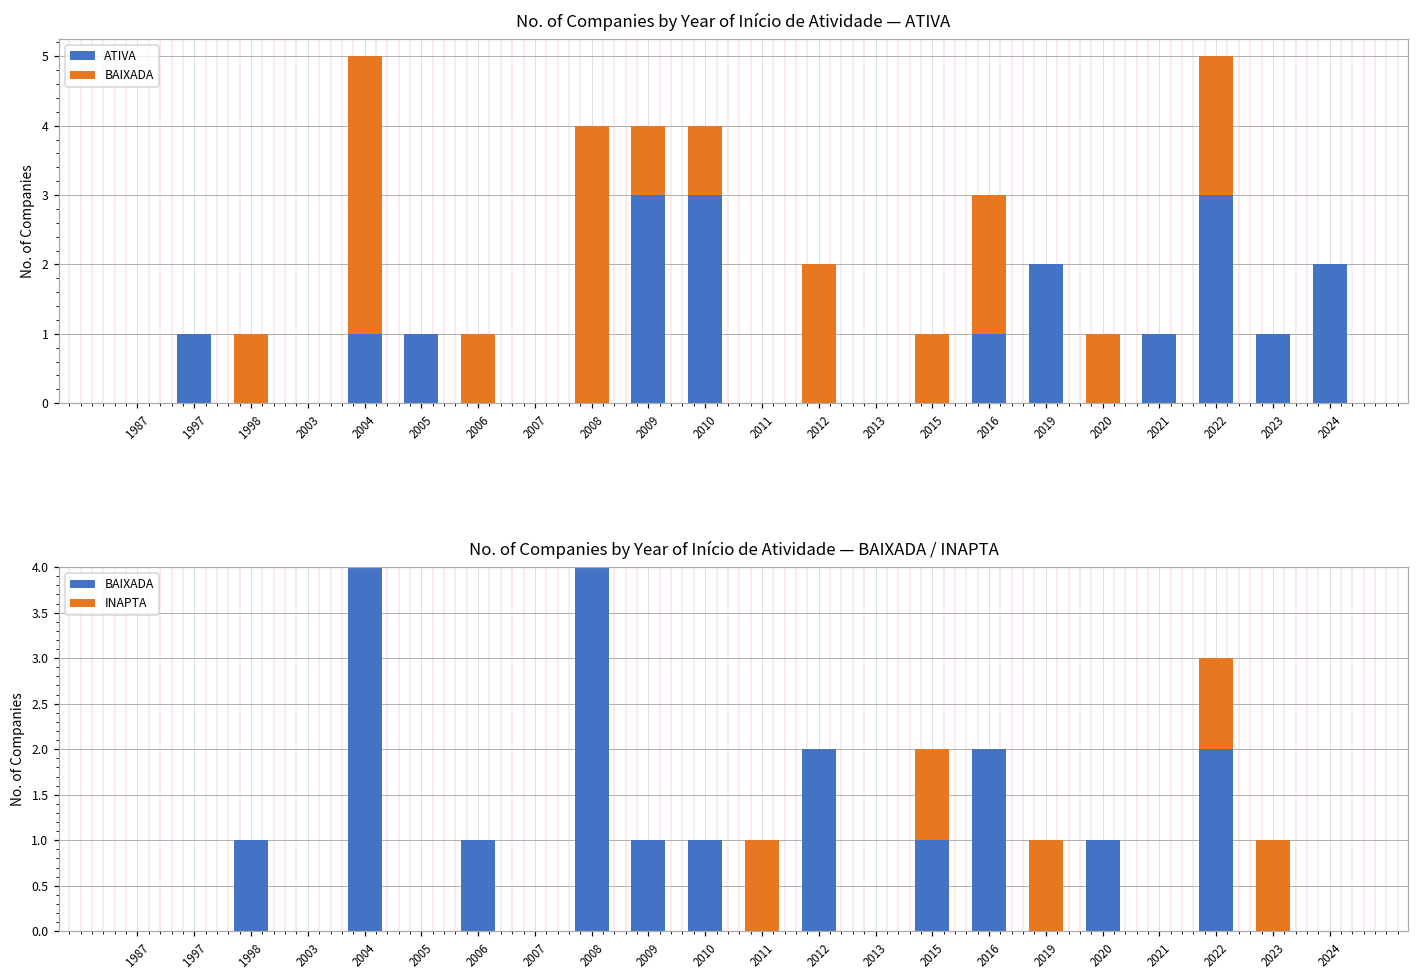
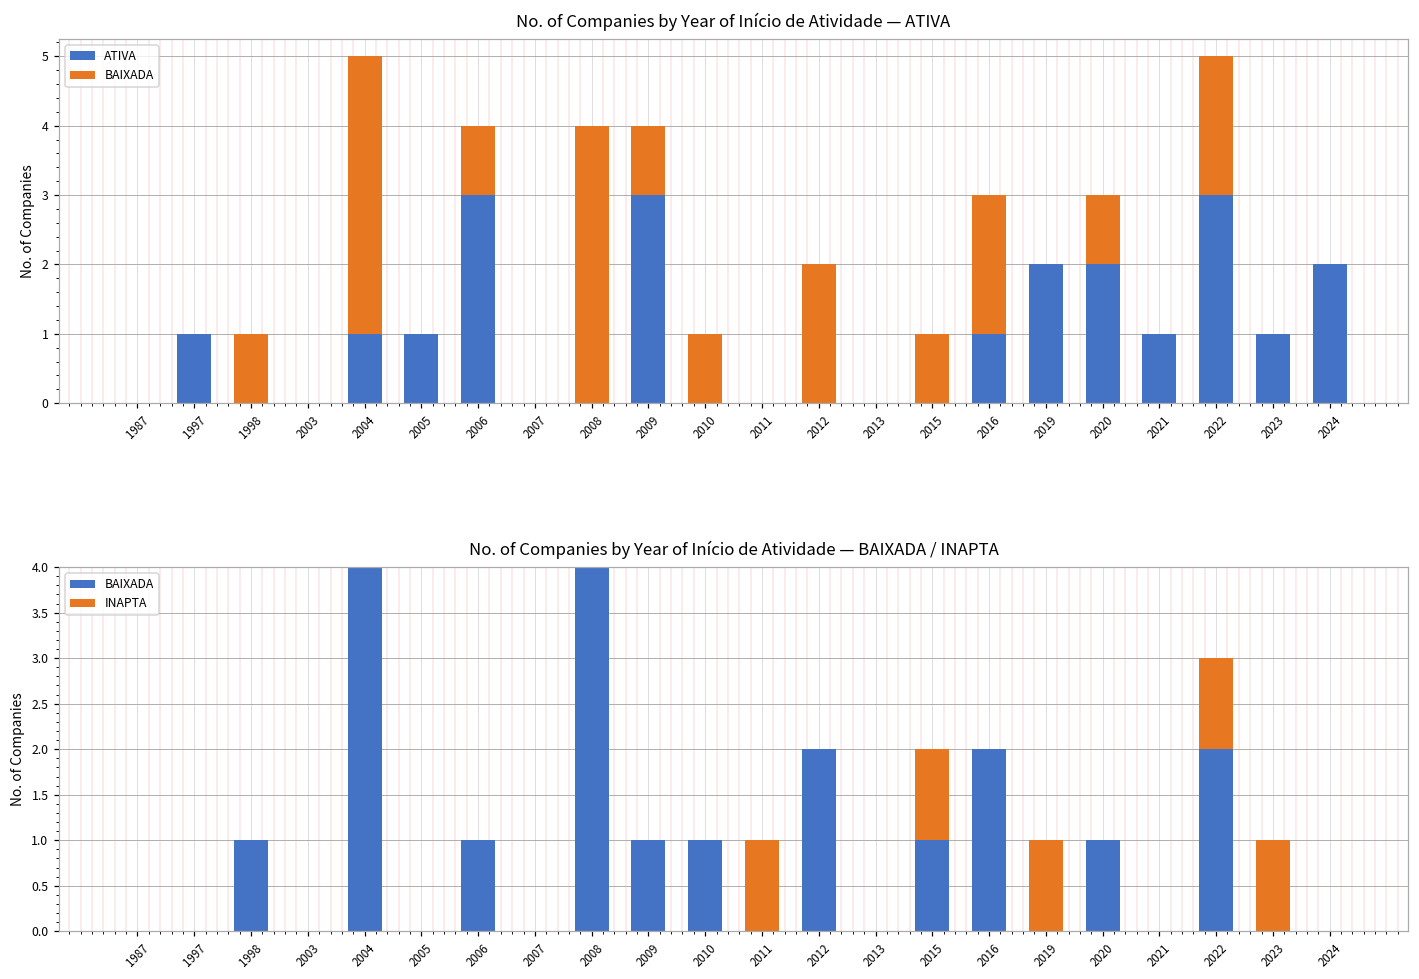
No. of Companies by Year of Início de Atividade — ATIVA, ATIVA, 2006: 0 -> 3
No. of Companies by Year of Início de Atividade — ATIVA, ATIVA, 2010: 3 -> 0
No. of Companies by Year of Início de Atividade — ATIVA, ATIVA, 2020: 0 -> 2
